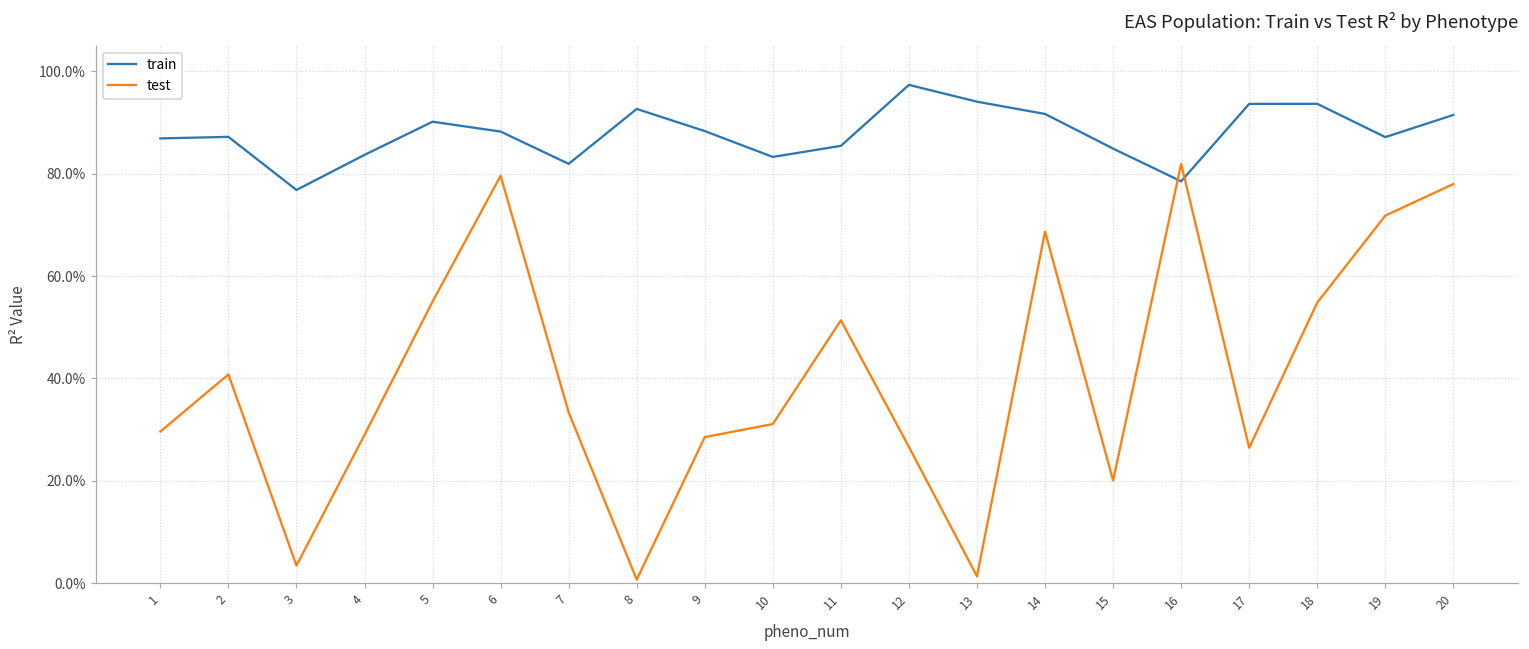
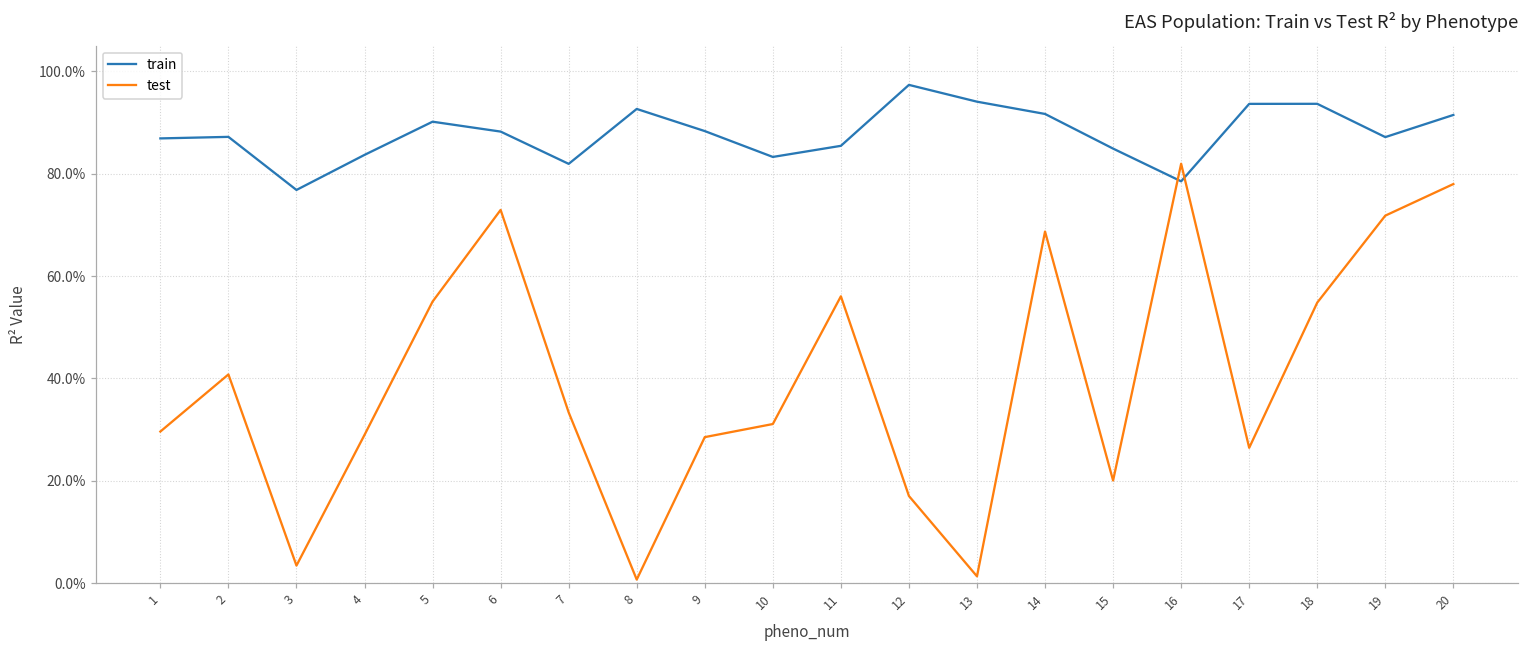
test, 6: 80% -> 73%
test, 11: 51% -> 56%
test, 12: 27% -> 17%
